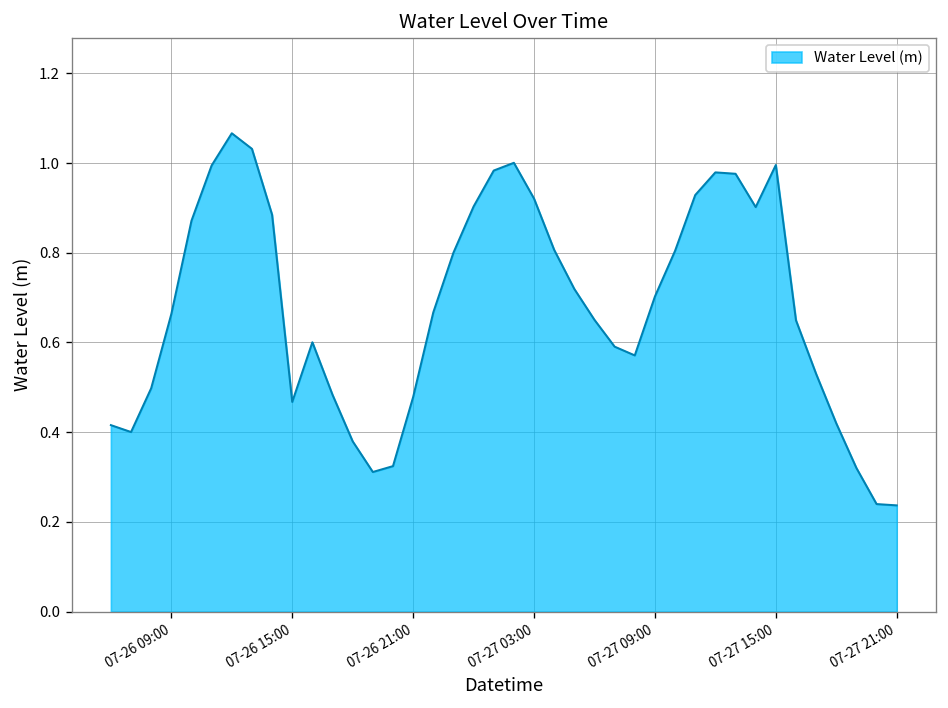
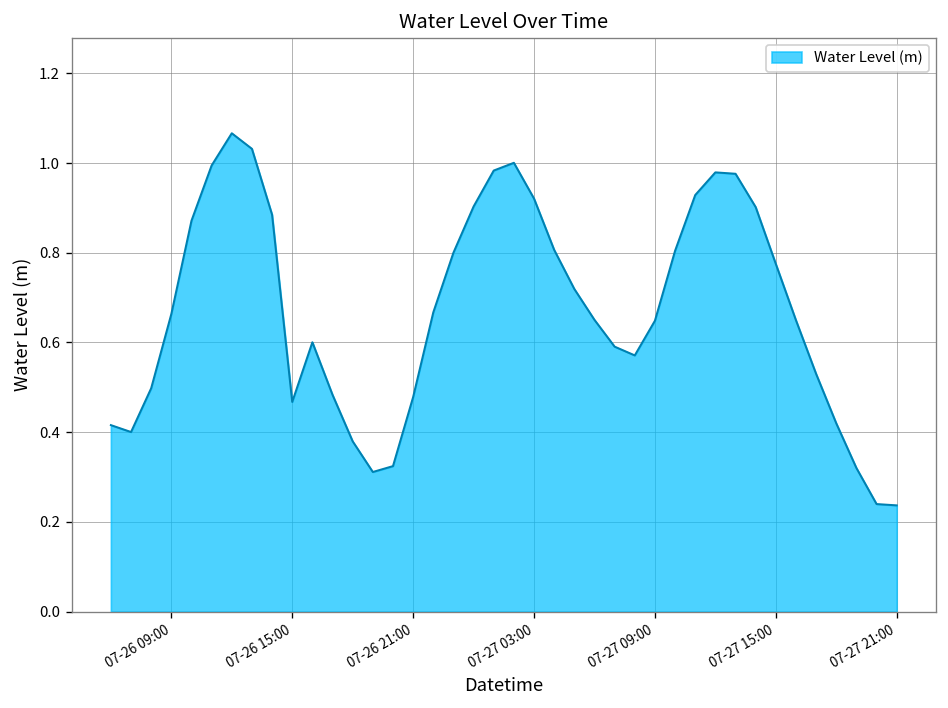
07-27 09:00: 0.70 -> 0.65
07-27 15:00: 1.00 -> 0.78
